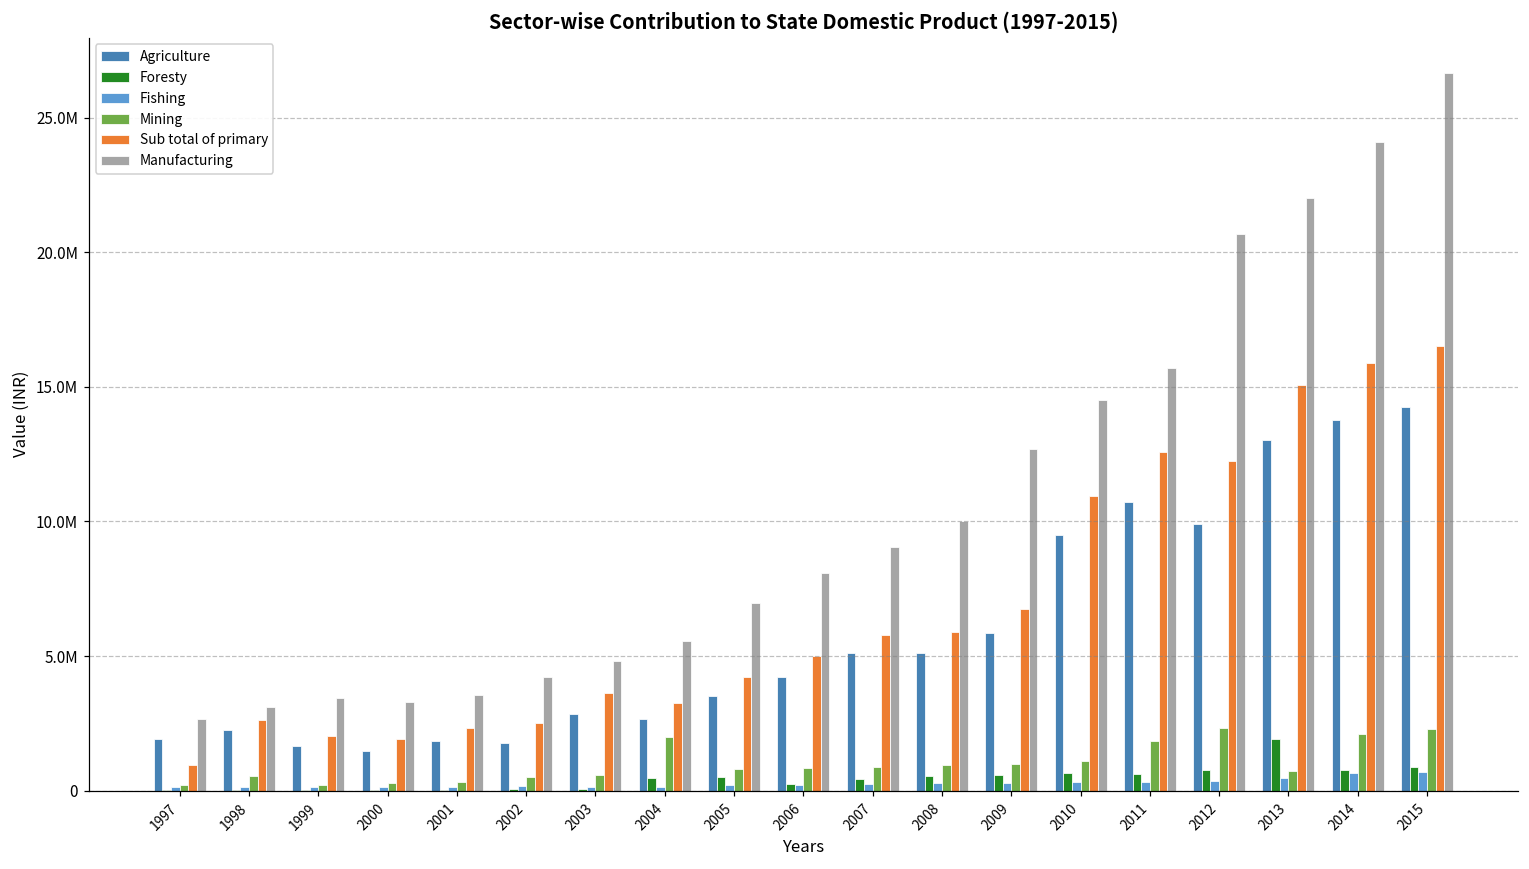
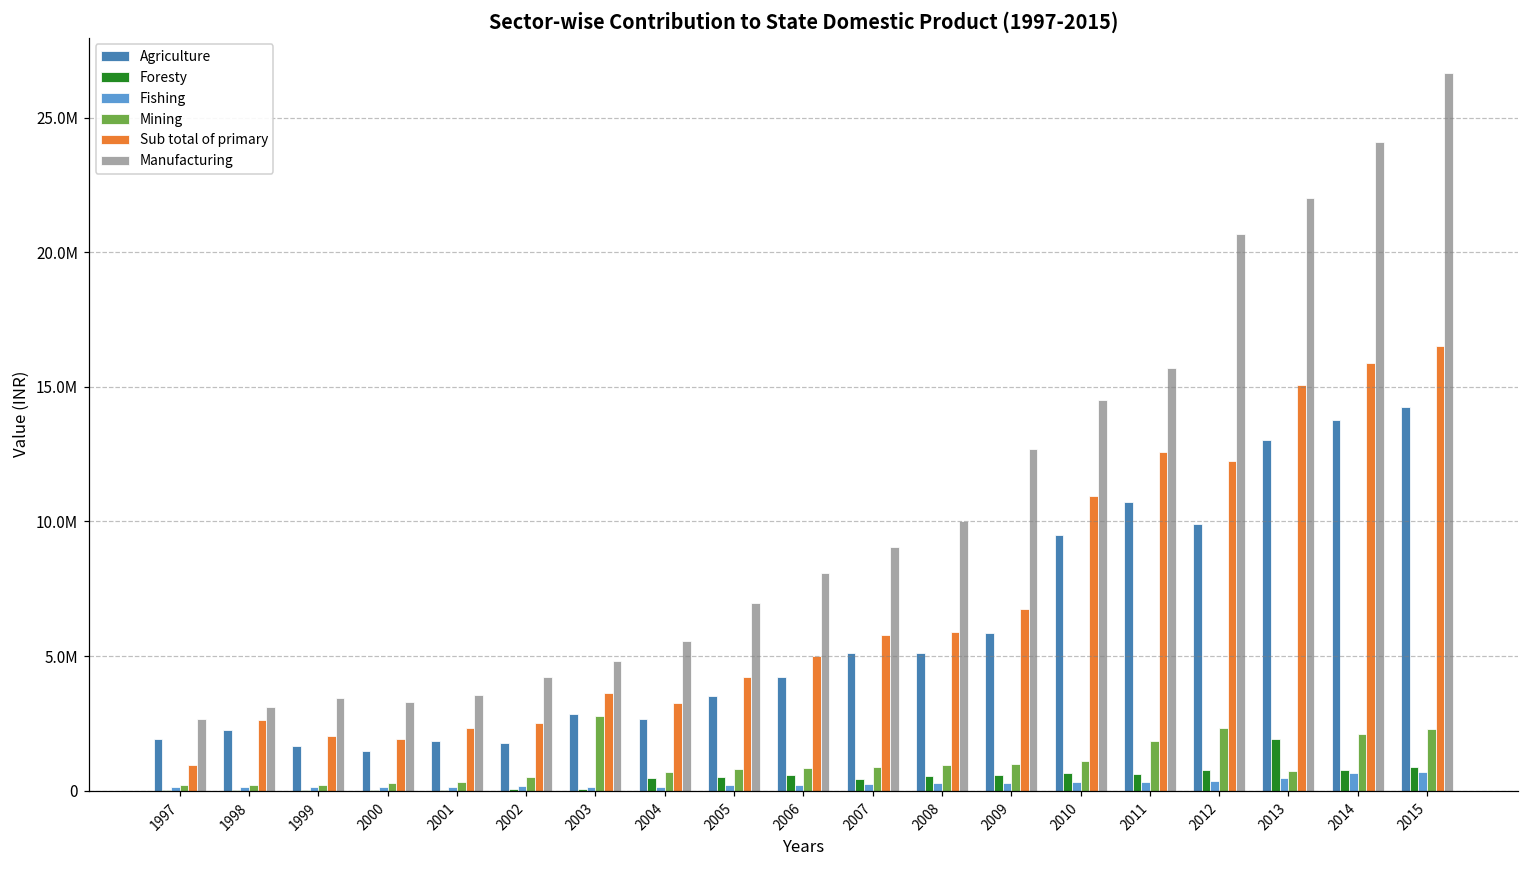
Mining, 1998: 500000 -> 200000
Mining, 2003: 600000 -> 2800000
Mining, 2004: 2000000 -> 700000
Foresty, 2006: 200000 -> 600000
